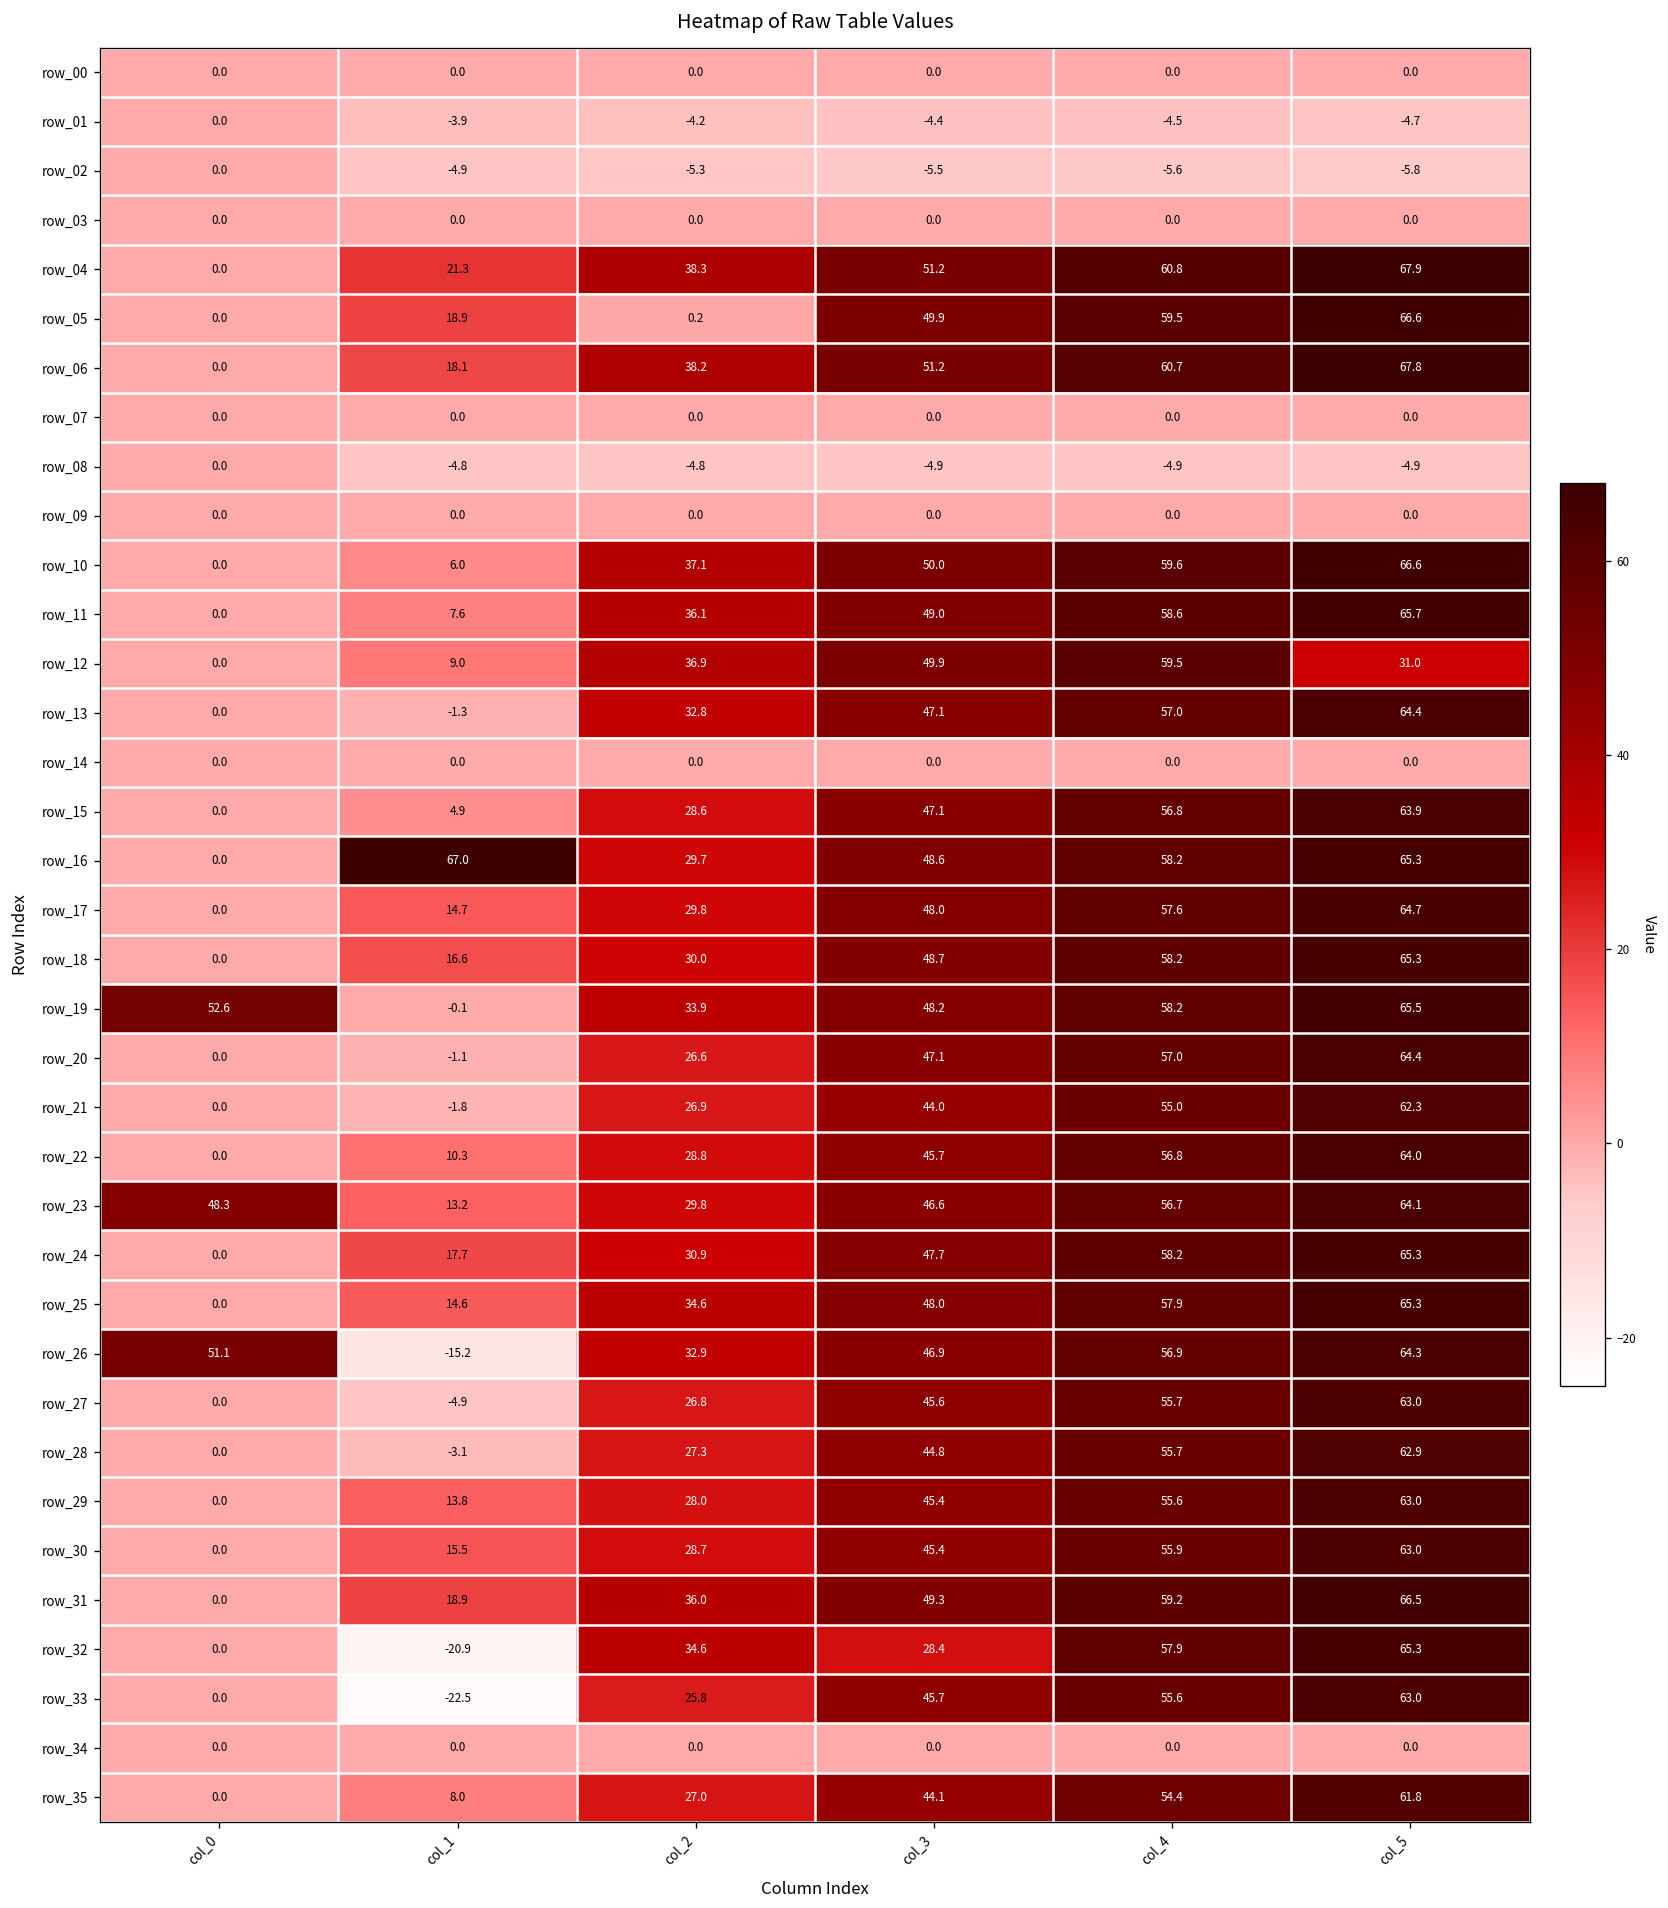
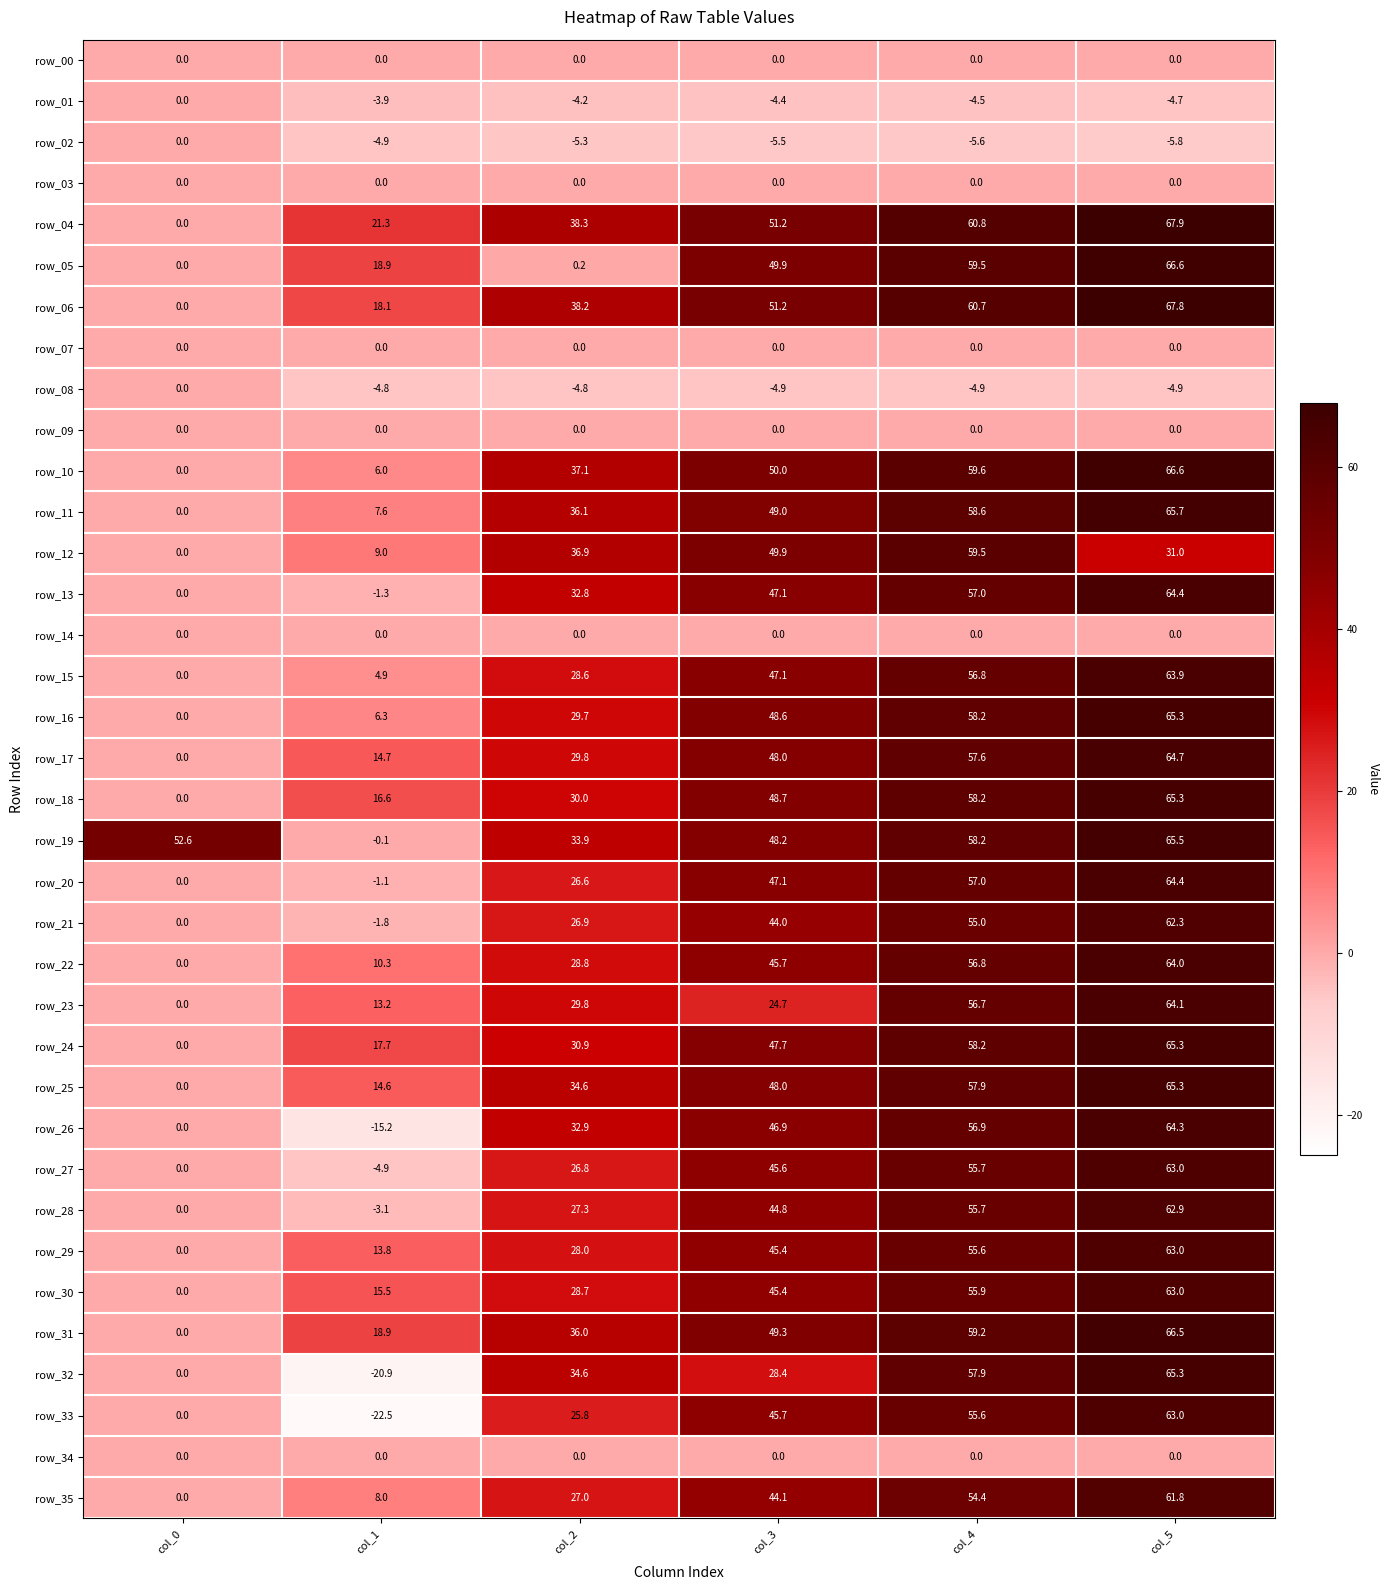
row_16, col_1: 67.0 -> 6.3
row_23, col_0: 48.3 -> 0.0
row_23, col_3: 46.6 -> 24.7
row_26, col_0: 51.1 -> 0.0
